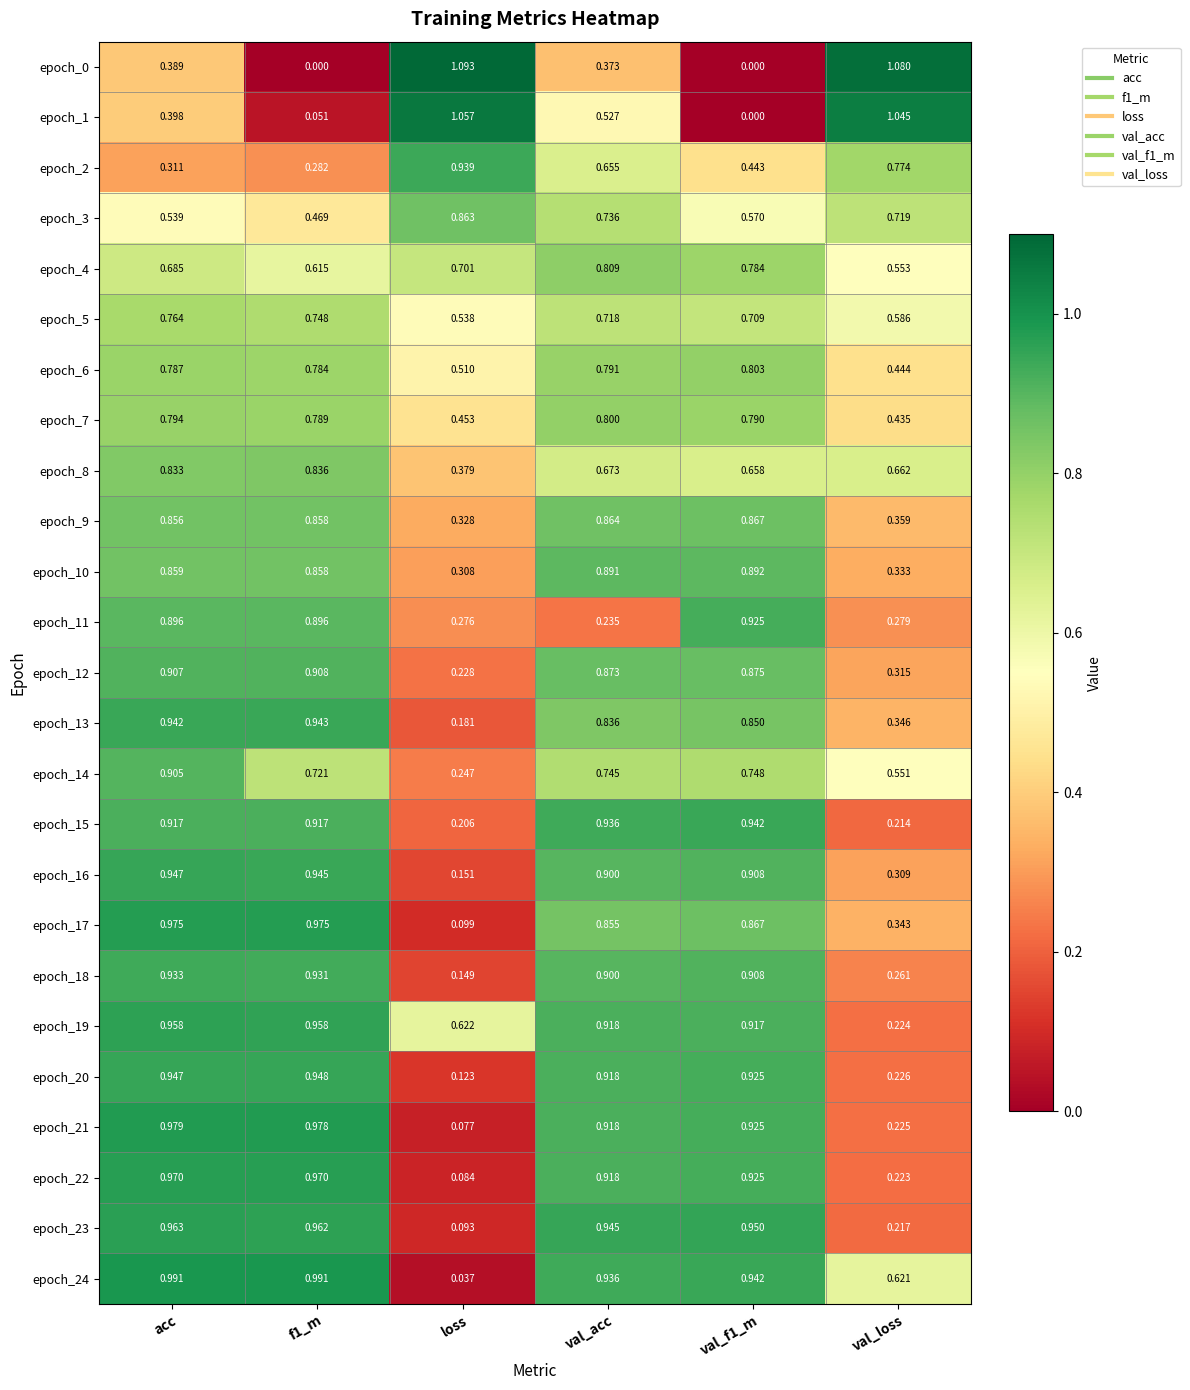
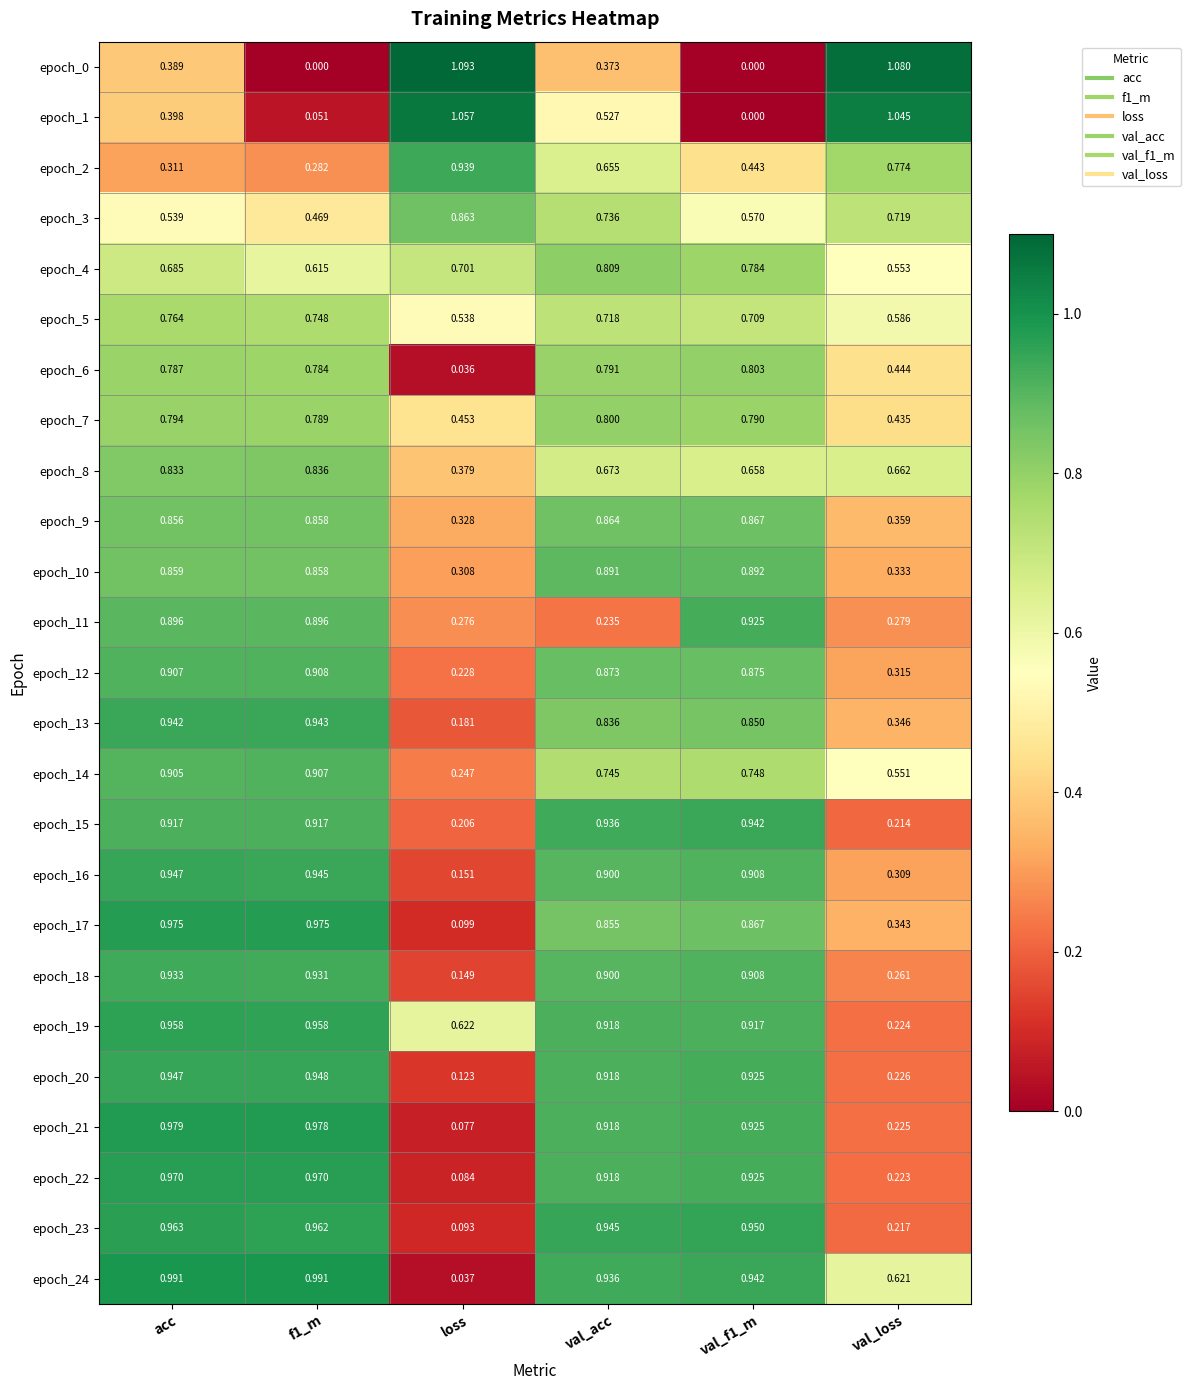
epoch_6, loss: 0.510 -> 0.036
epoch_14, f1_m: 0.721 -> 0.907
